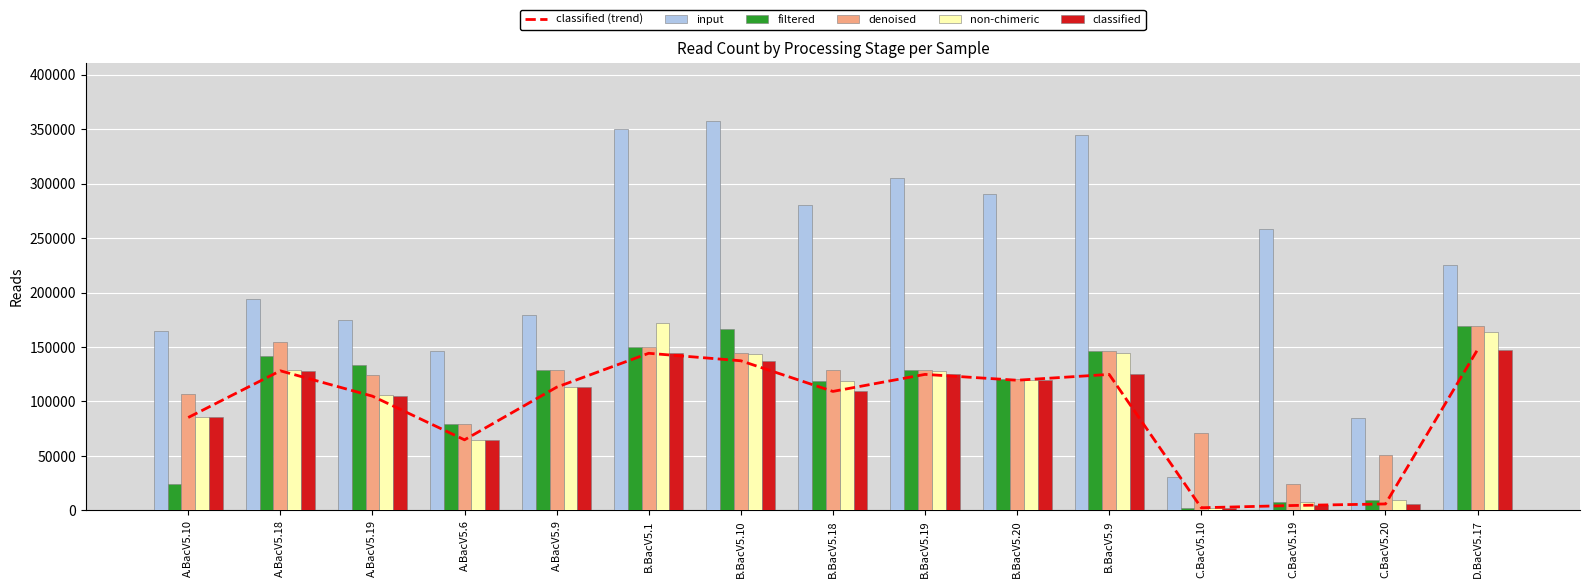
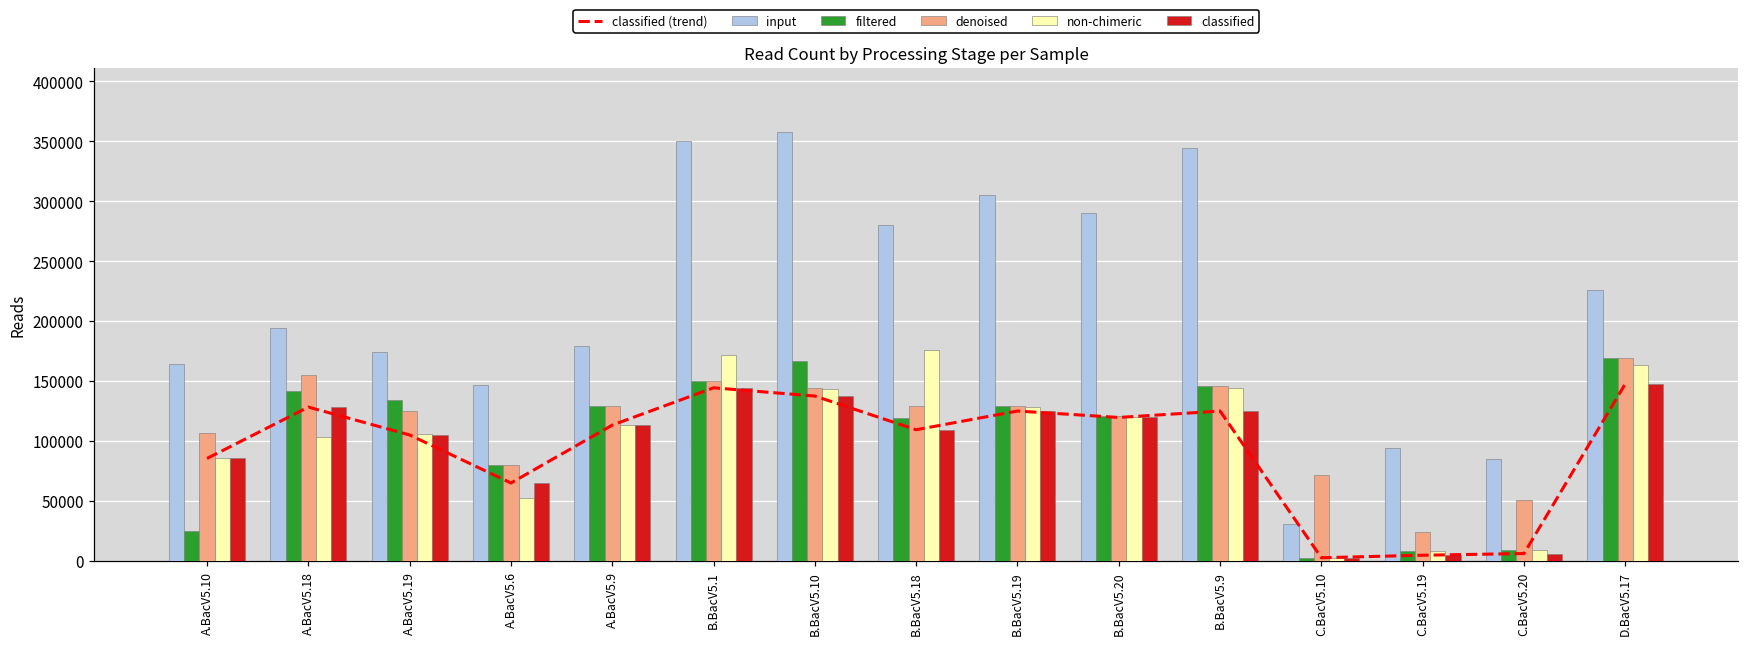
non-chimeric, A.BacV5.18: 128000 -> 103000
non-chimeric, A.BacV5.6: 65000 -> 52000
non-chimeric, B.BacV5.18: 119000 -> 175000
input, C.BacV5.19: 258000 -> 94000
